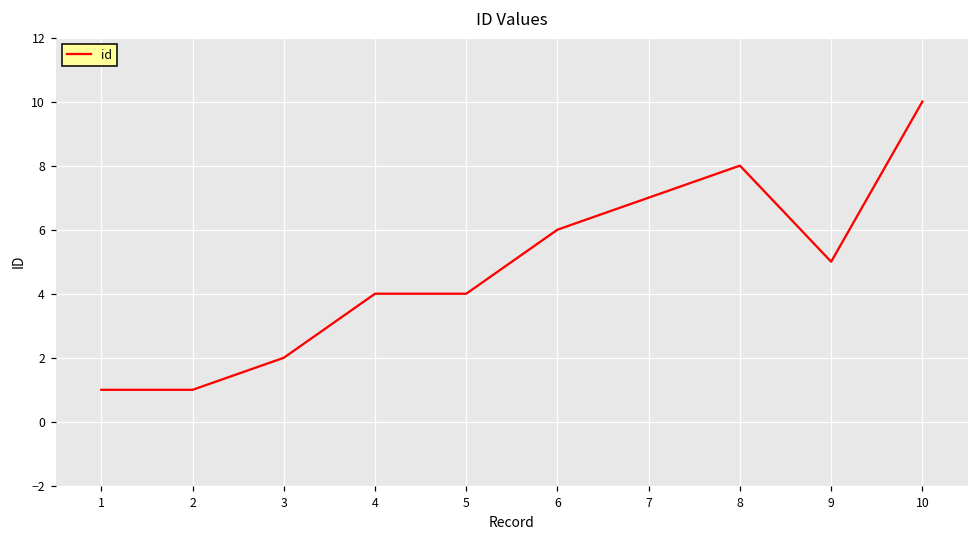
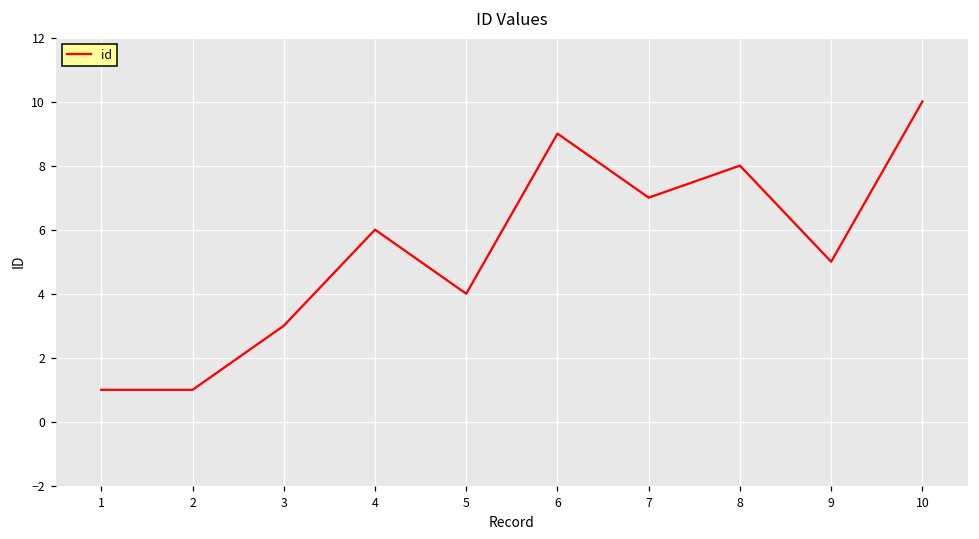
3: 2 -> 3
4: 4 -> 6
6: 6 -> 9
